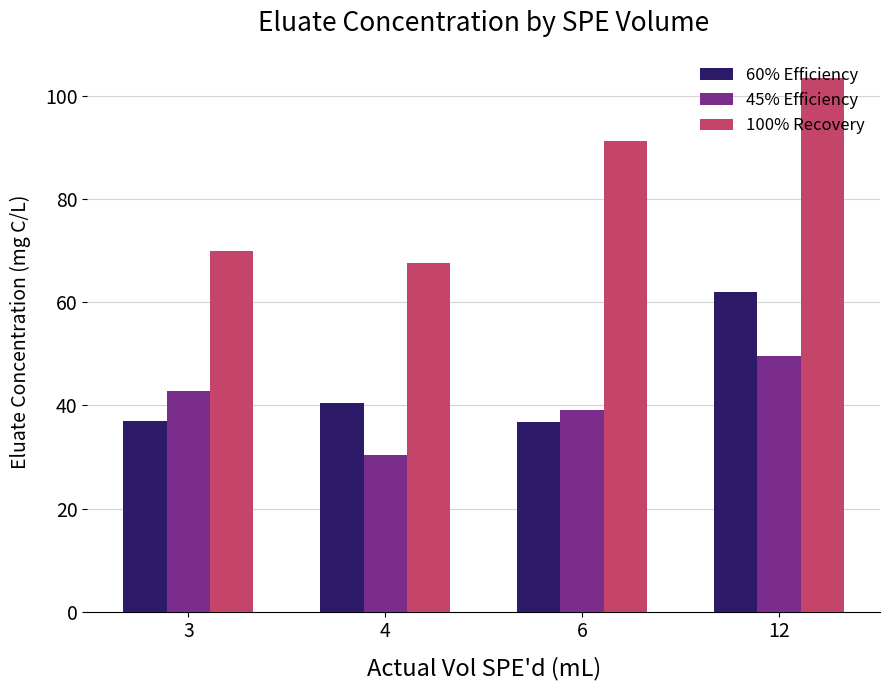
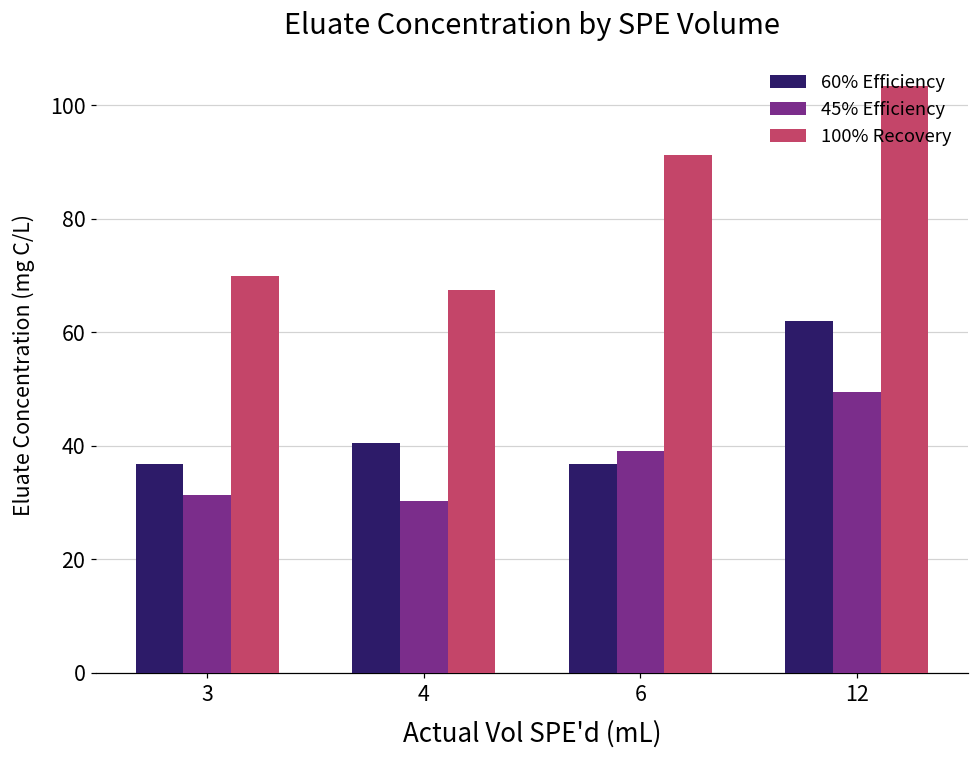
45% Efficiency, 3: 43 -> 31
